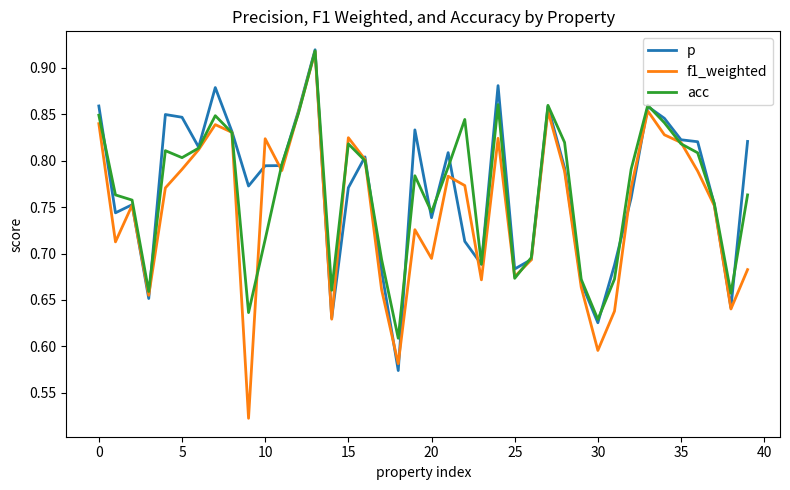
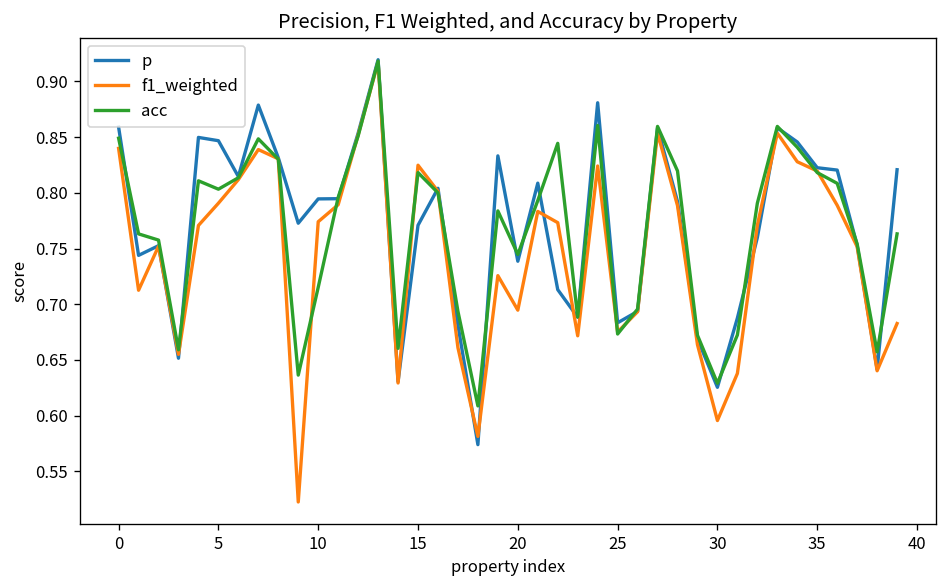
f1_weighted, 10: 0.82 -> 0.77
